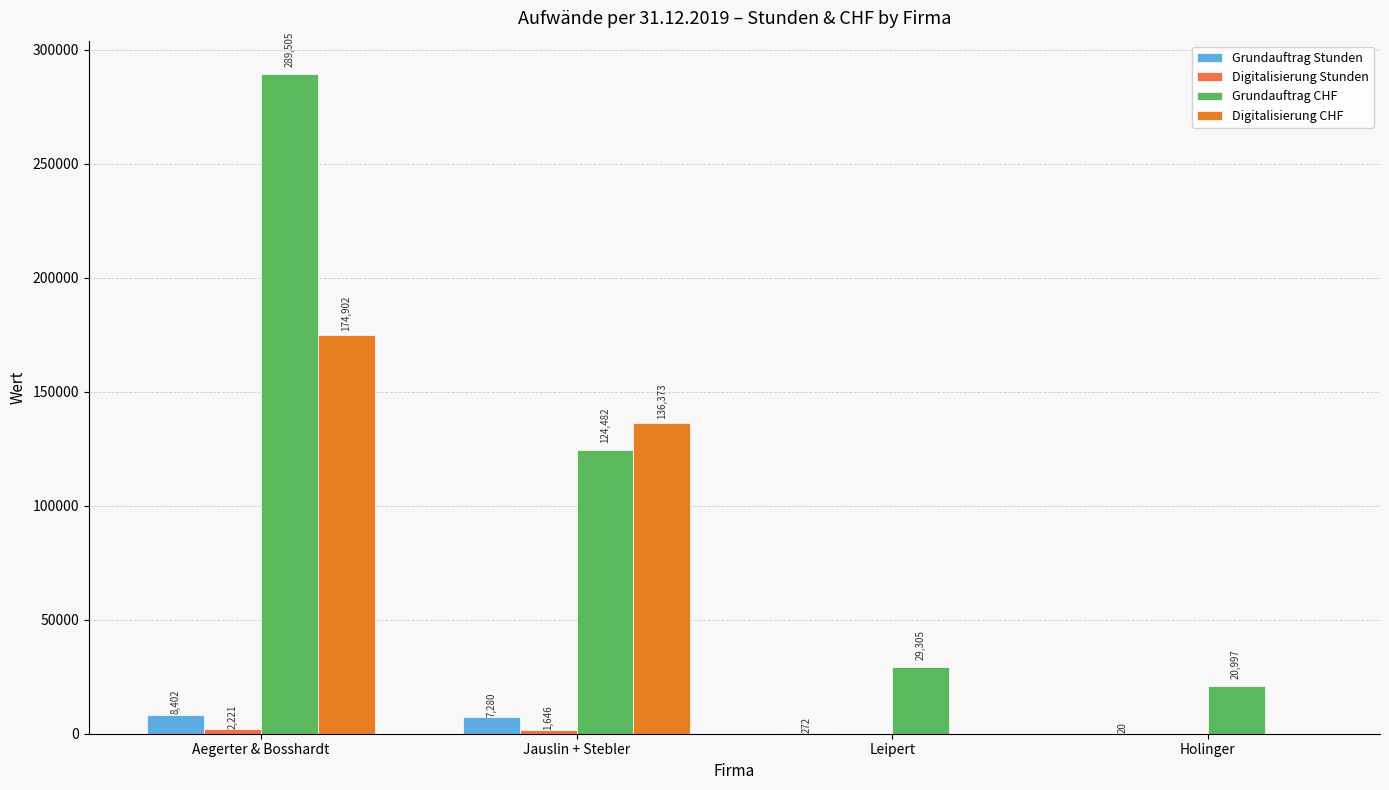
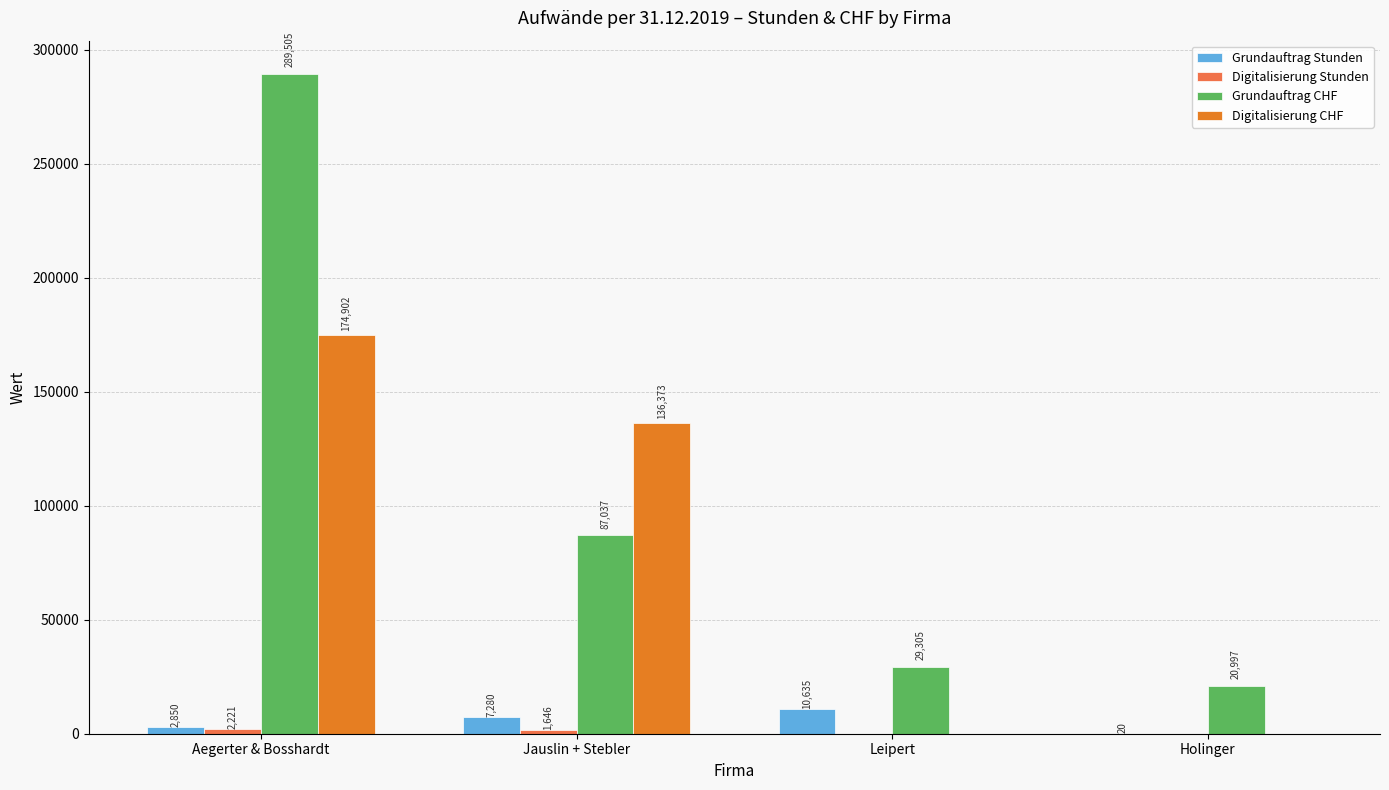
Grundauftrag Stunden, Aegerter & Bosshardt: 8,402 -> 2,850
Grundauftrag CHF, Jauslin + Stebler: 124,482 -> 87,037
Grundauftrag Stunden, Leipert: 272 -> 10,635
